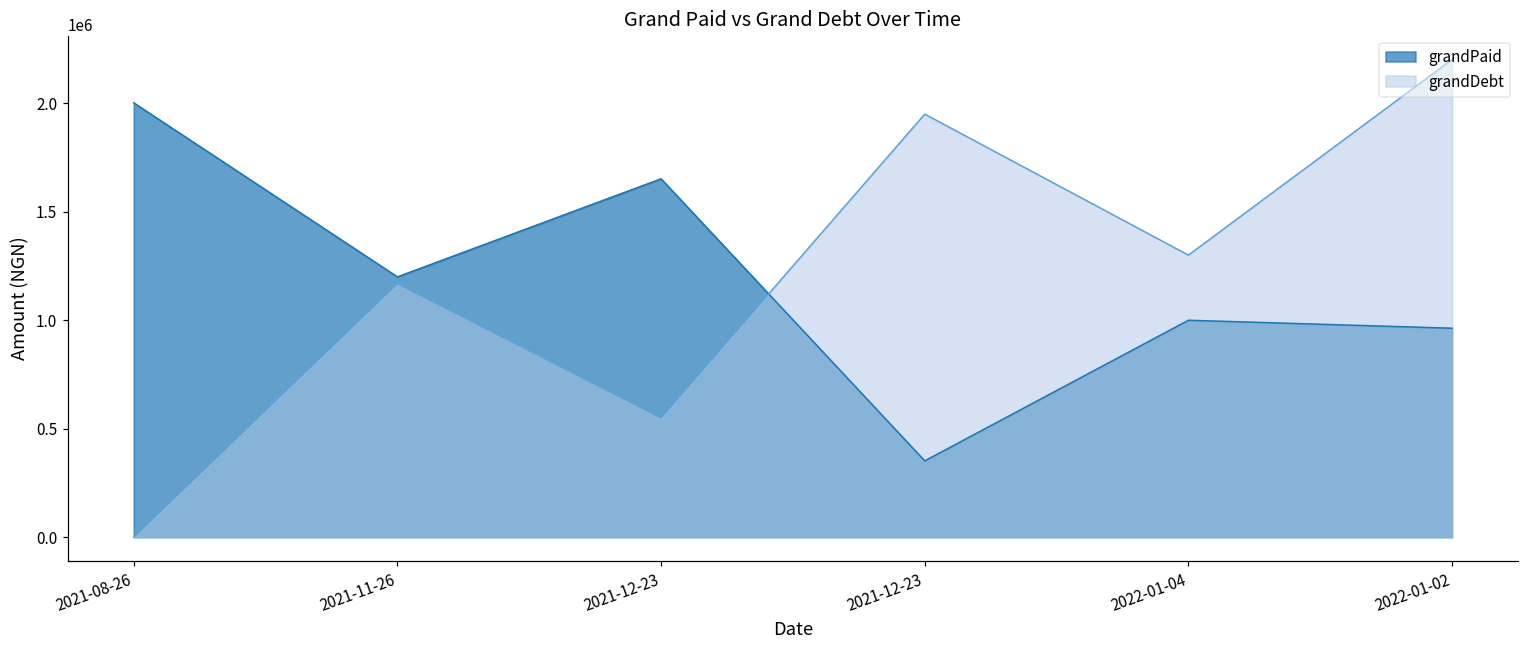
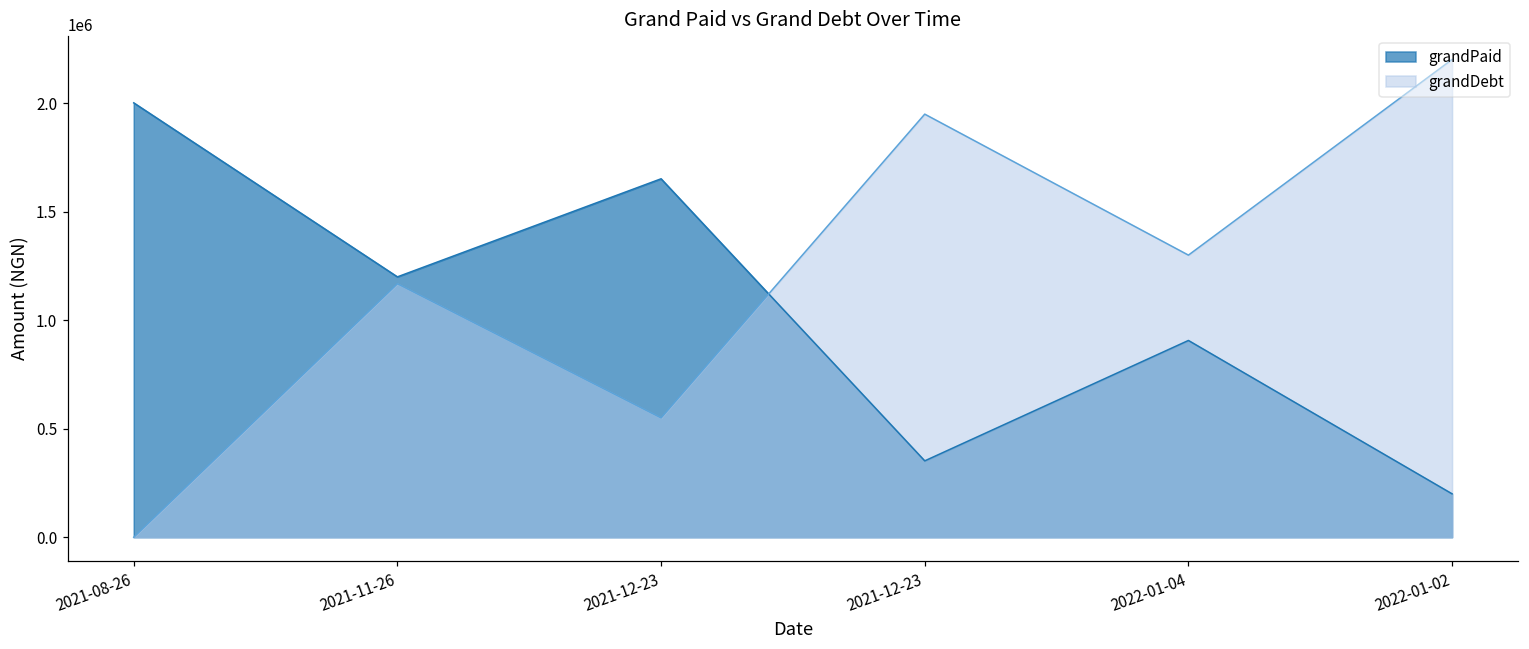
grandPaid, 2022-01-04: 1000000 -> 910000
grandPaid, 2022-01-02: 960000 -> 200000
